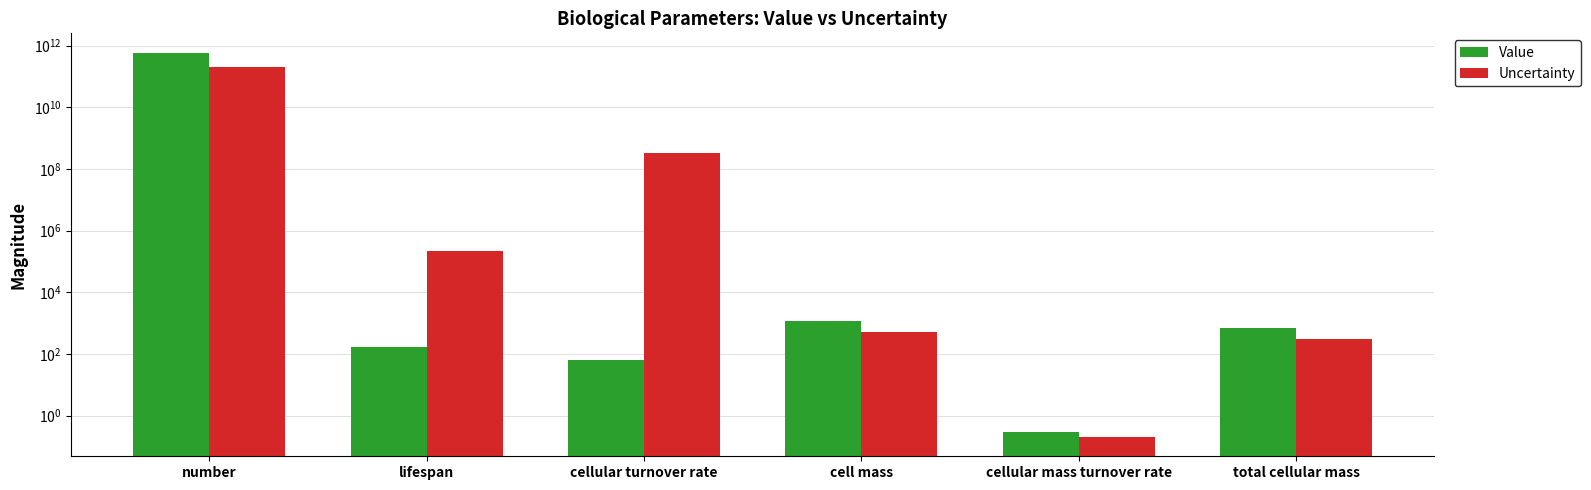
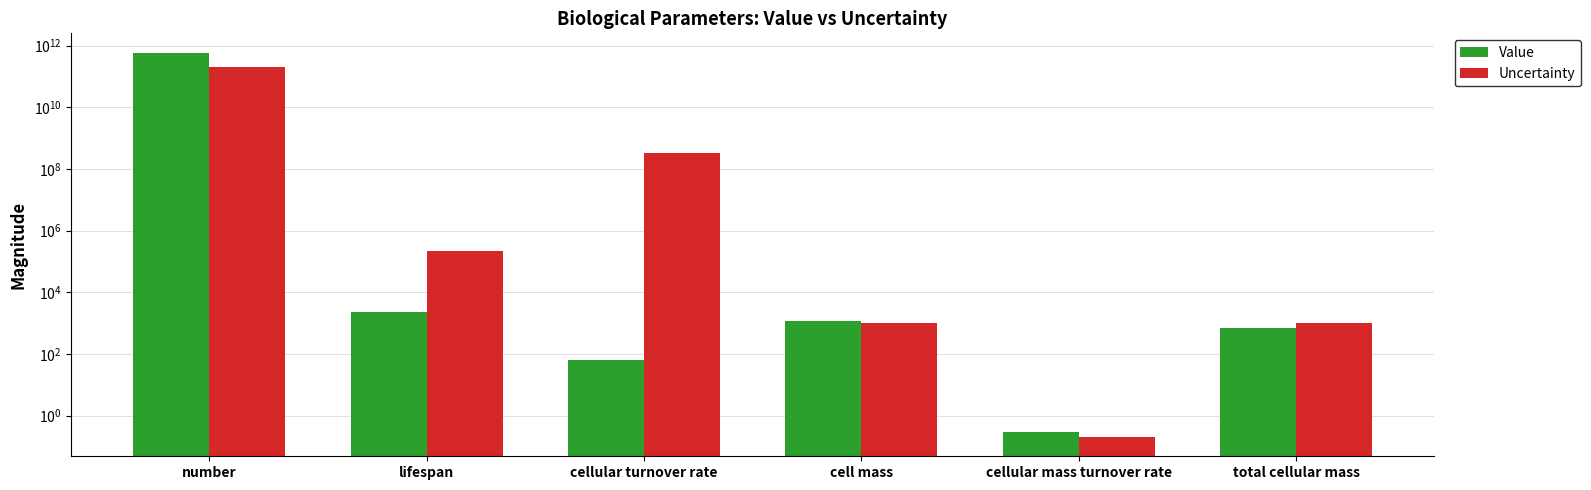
Value, lifespan: 200 -> 2000
Uncertainty, cell mass: 500 -> 1000
Uncertainty, total cellular mass: 300 -> 1000
